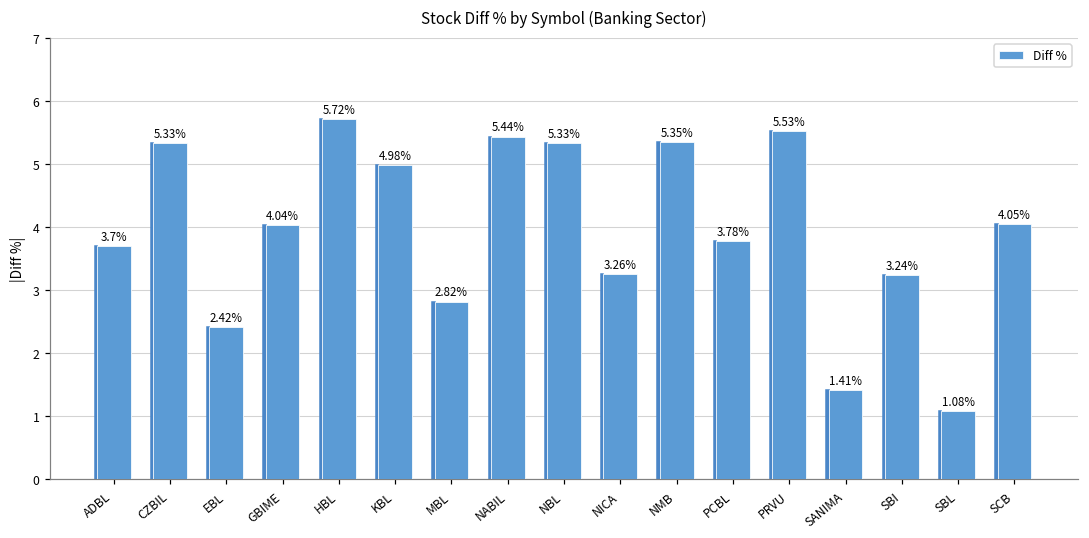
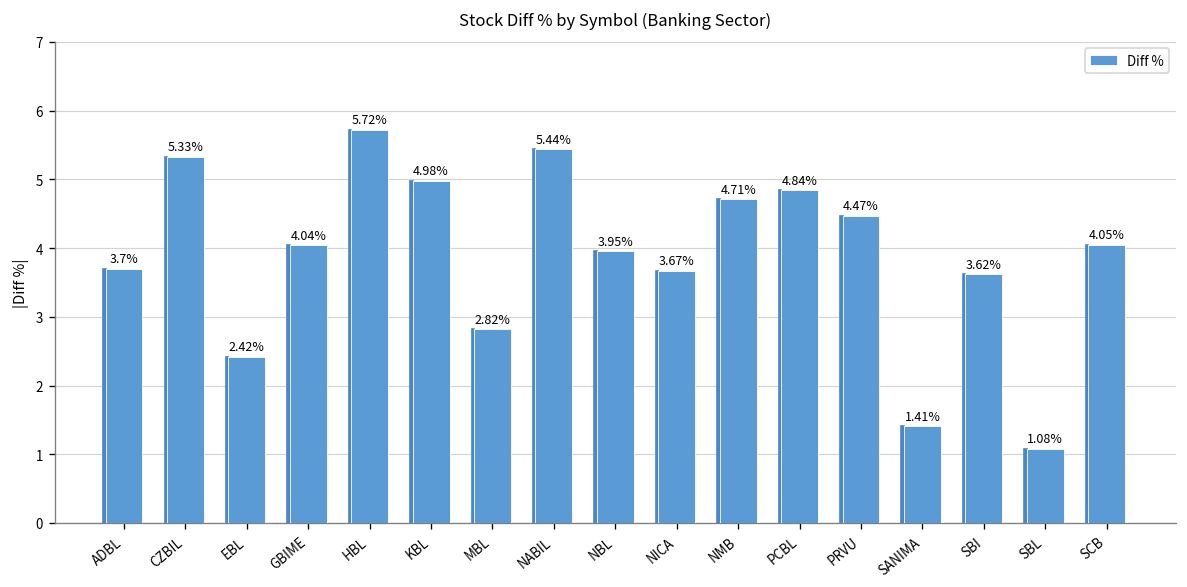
NBL: 5.33% -> 3.95%
NICA: 3.26% -> 3.67%
NMB: 5.35% -> 4.71%
PCBL: 3.78% -> 4.84%
PRVU: 5.53% -> 4.47%
SBI: 3.24% -> 3.62%
